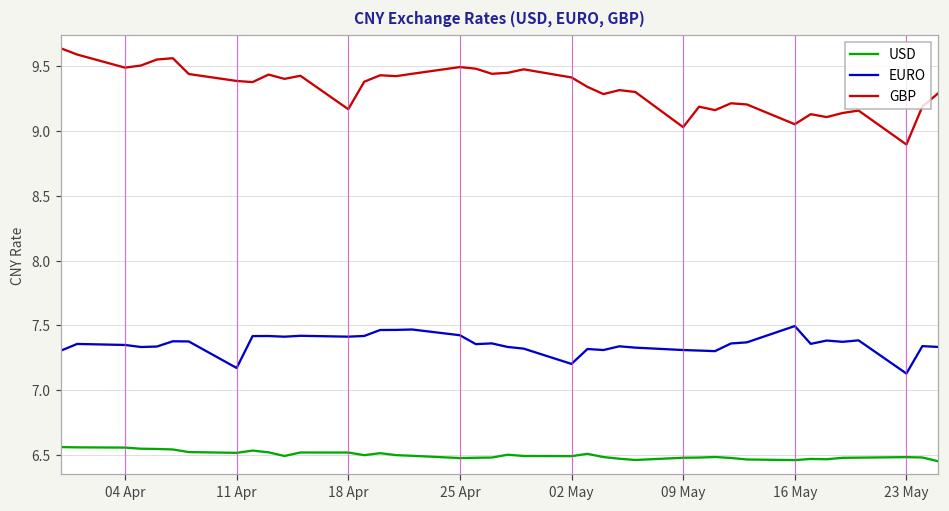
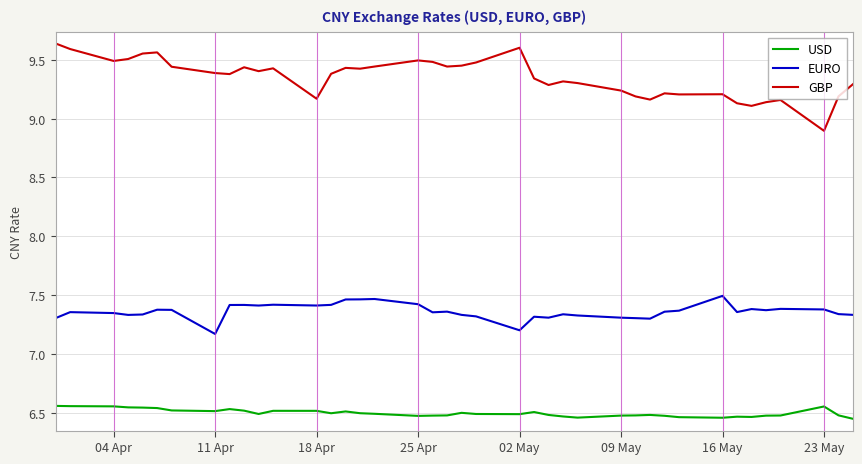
GBP, 02 May: 9.41 -> 9.60
GBP, 09 May: 9.03 -> 9.24
GBP, 16 May: 9.05 -> 9.21
USD, 23 May: 6.48 -> 6.55
EURO, 23 May: 7.13 -> 7.38
